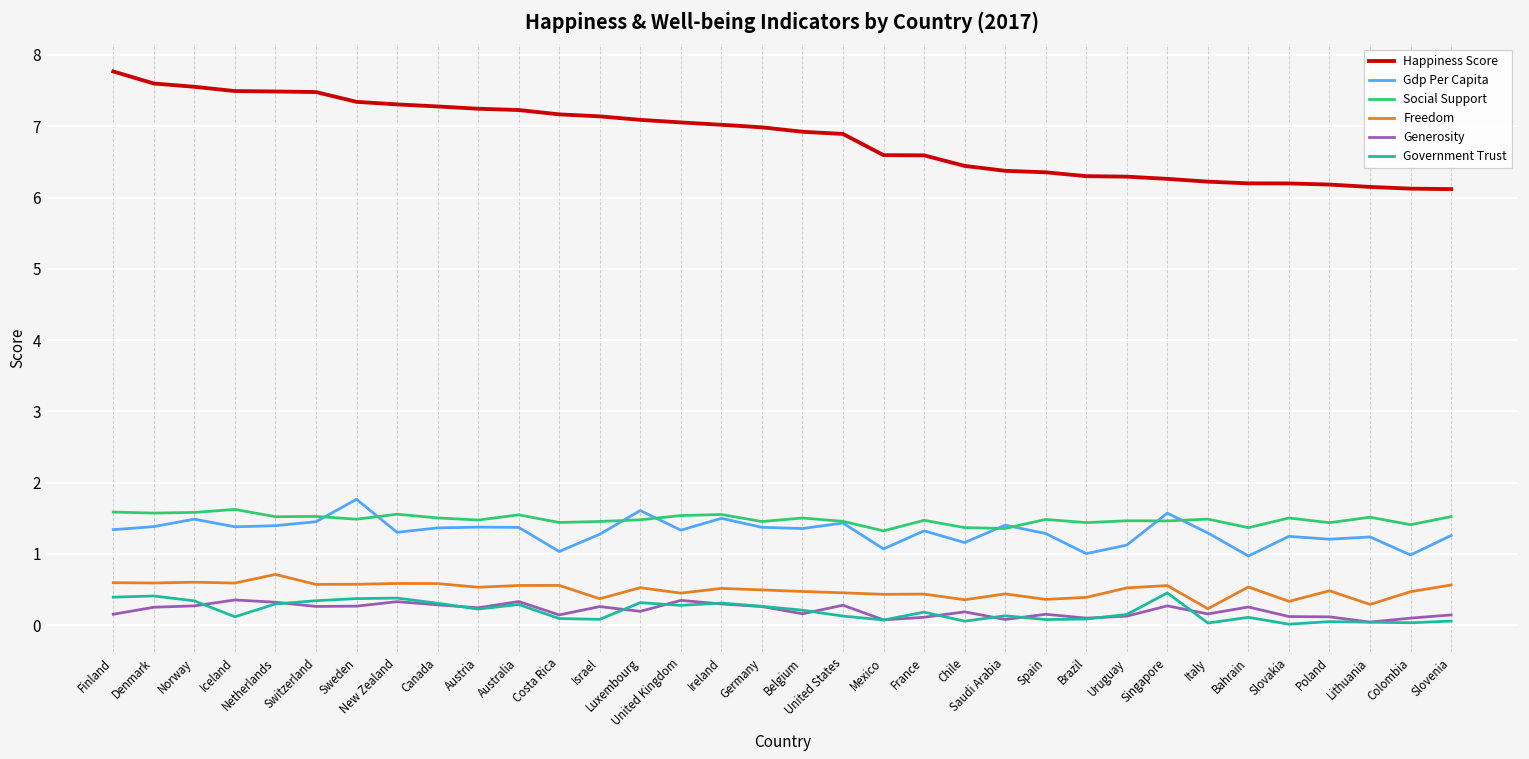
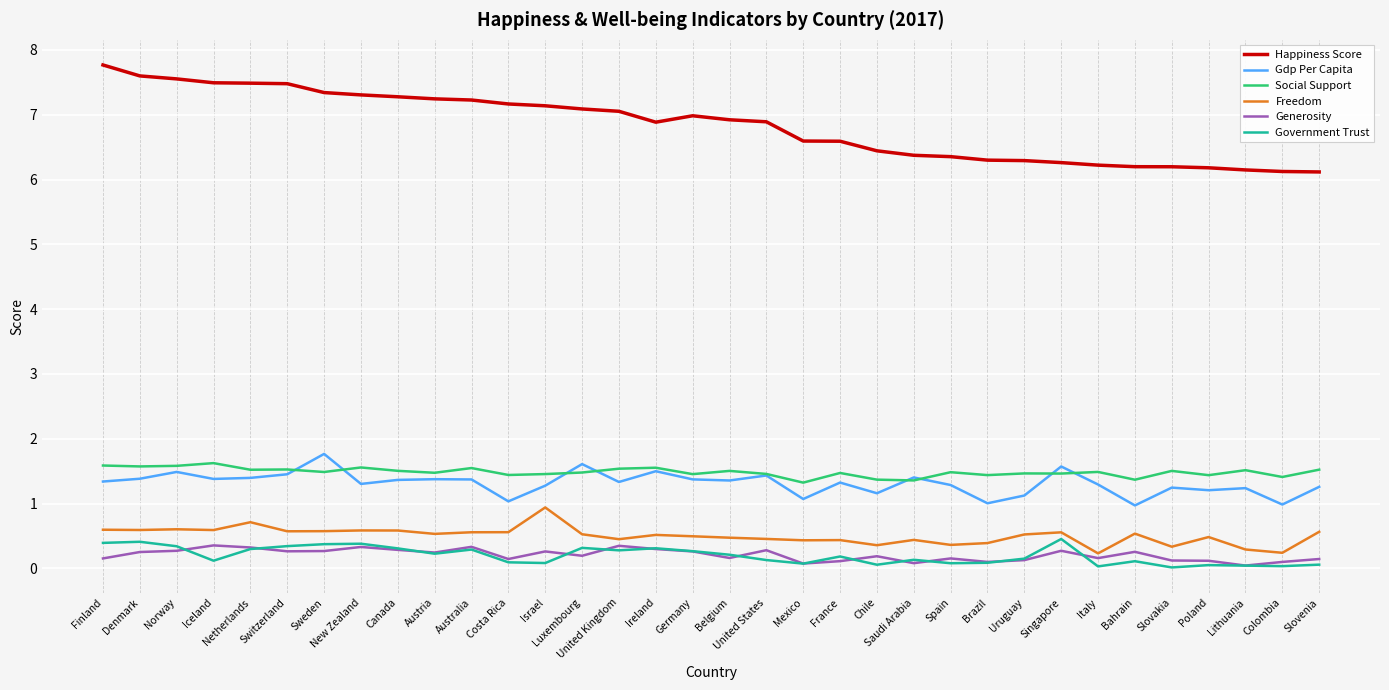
Freedom, Israel: 0.4 -> 0.9
Happiness Score, Ireland: 7.0 -> 6.9
Freedom, Colombia: 0.5 -> 0.2
